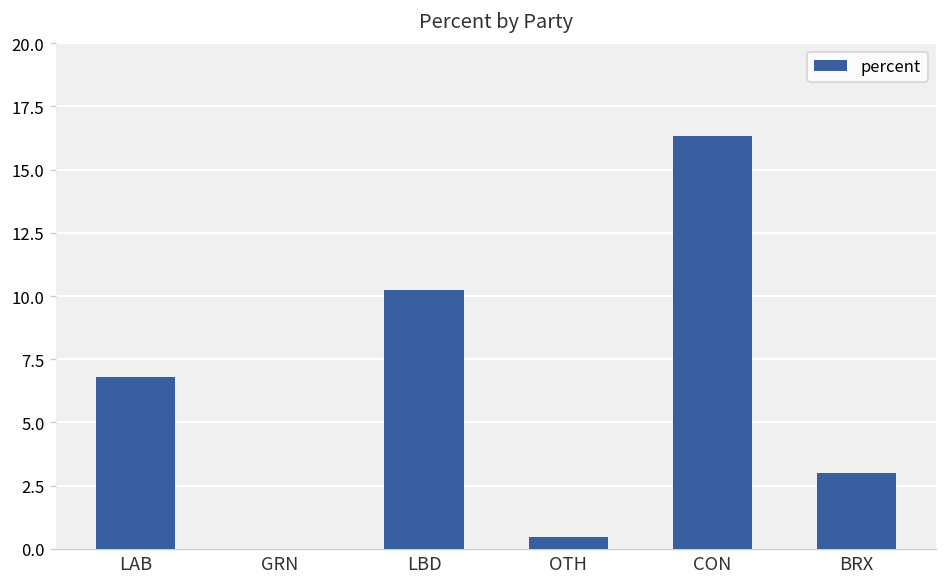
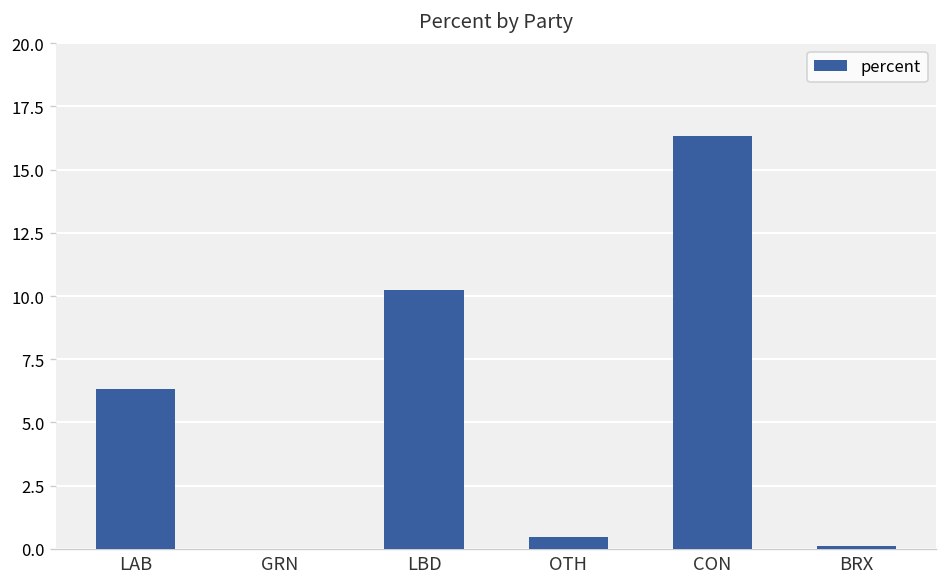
LAB: 6.8 -> 6.3
BRX: 3.0 -> 0.1
